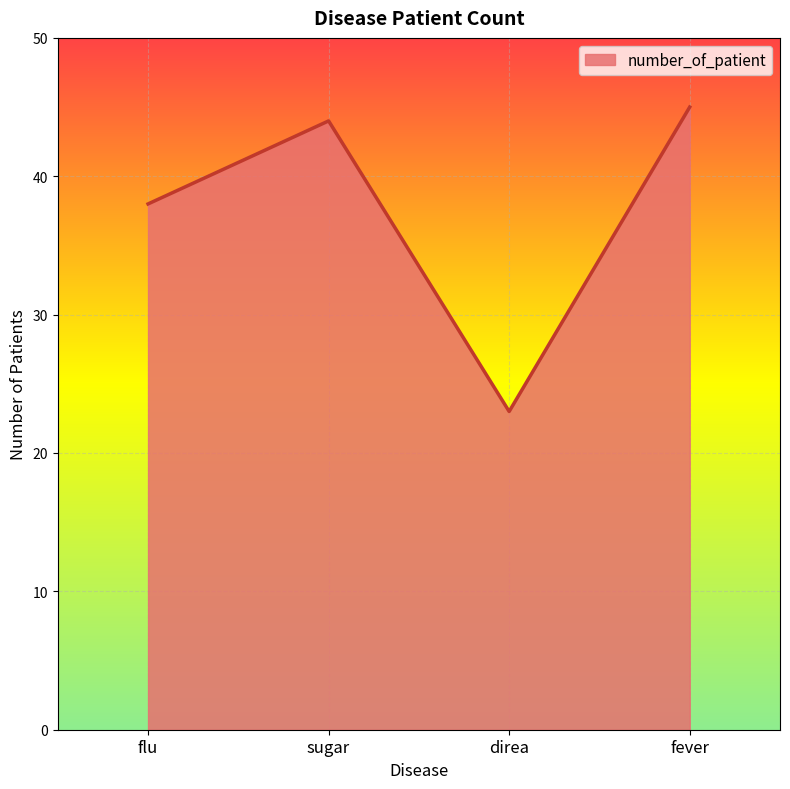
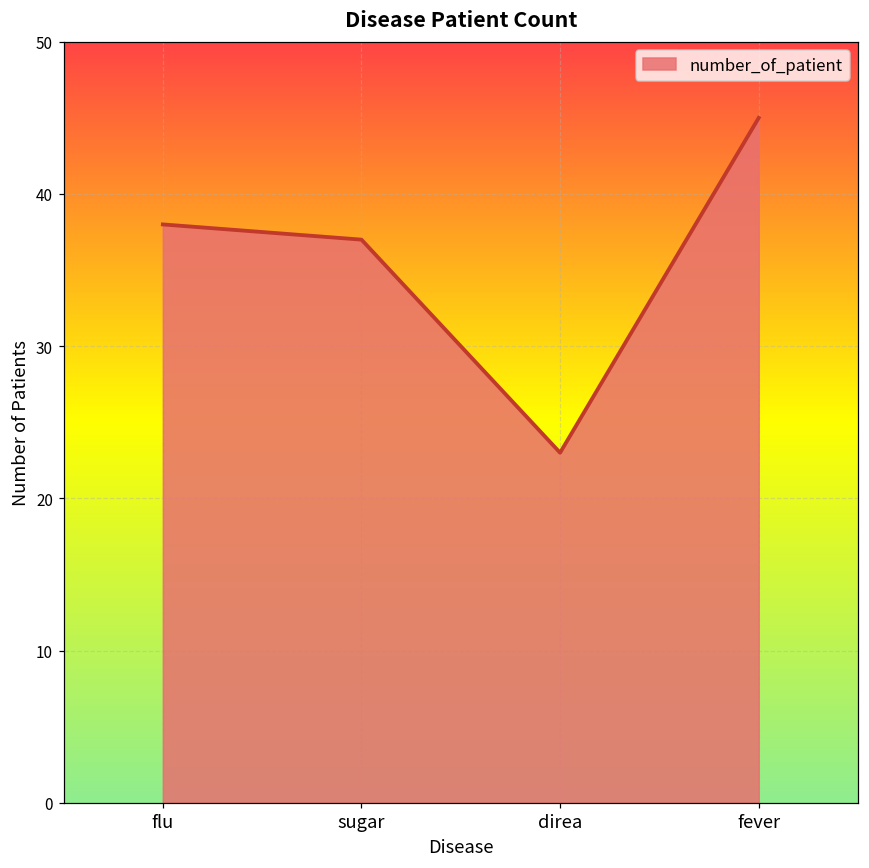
sugar: 44 -> 37
